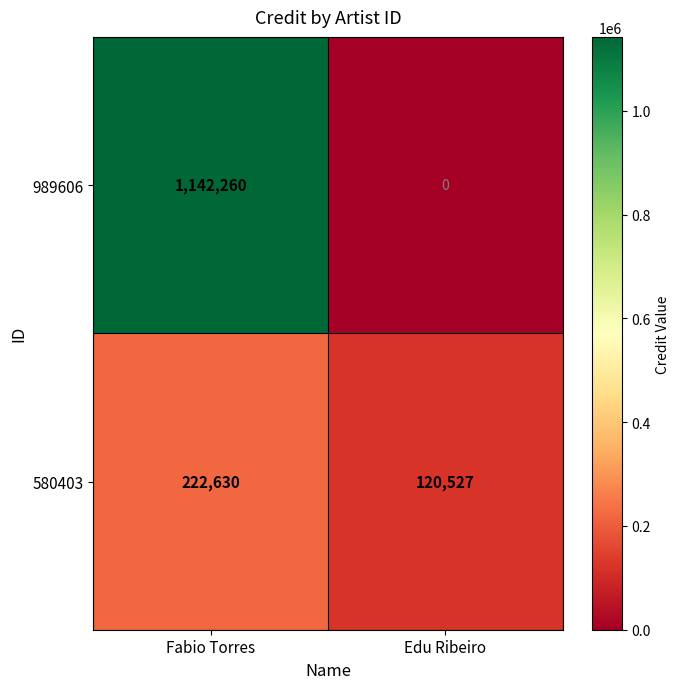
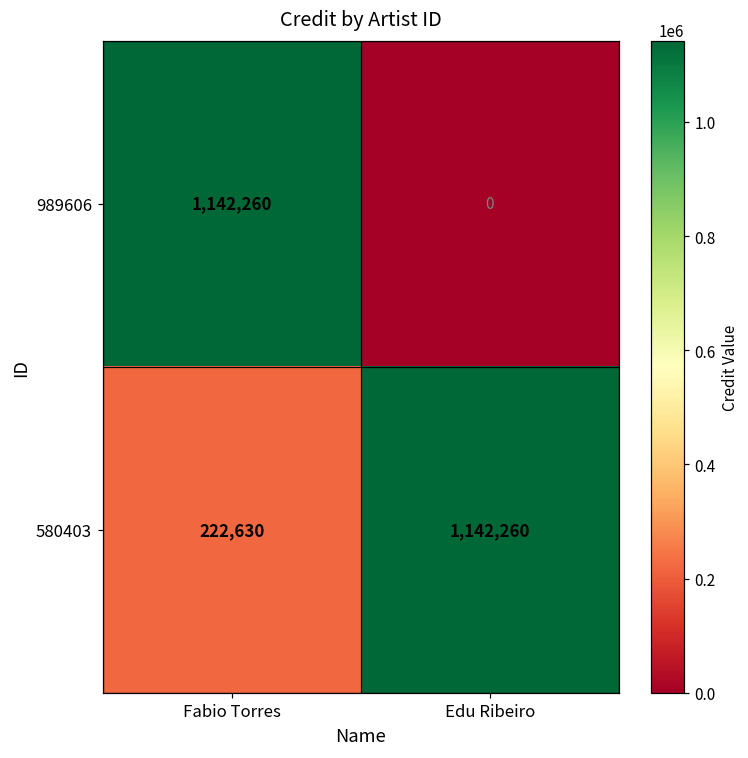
580403, Edu Ribeiro: 120,527 -> 1,142,260
